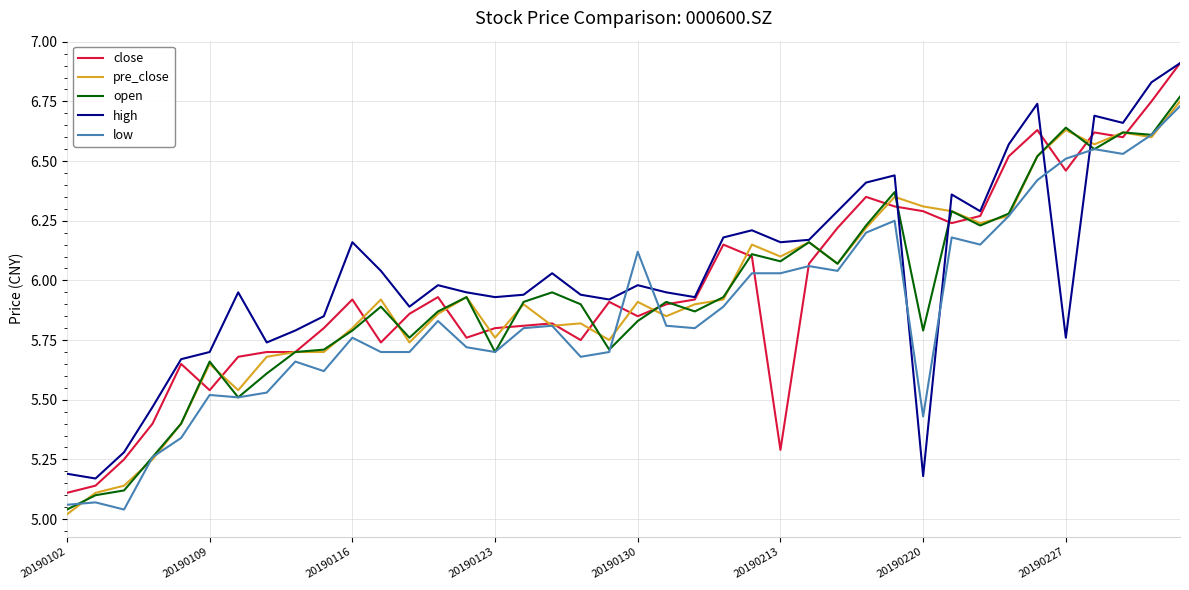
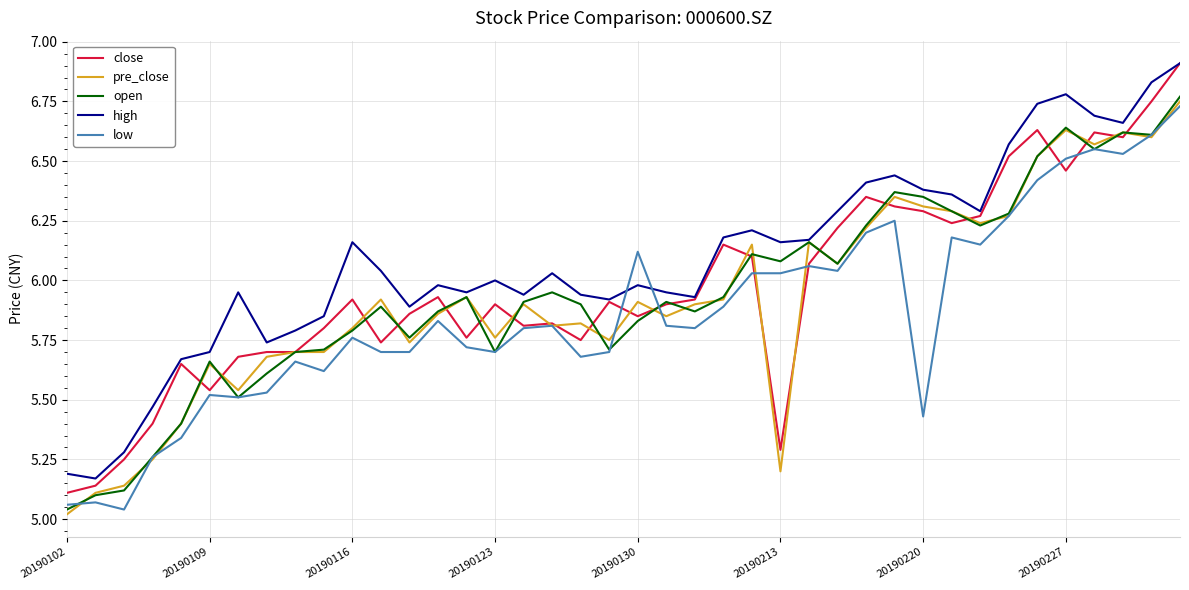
close, 20190123: 5.8 -> 5.9
high, 20190123: 5.93 -> 6.00
pre_close, 20190213: 6.1 -> 5.2
open, 20190220: 5.79 -> 6.35
high, 20190220: 5.18 -> 6.38
high, 20190227: 5.76 -> 6.78
